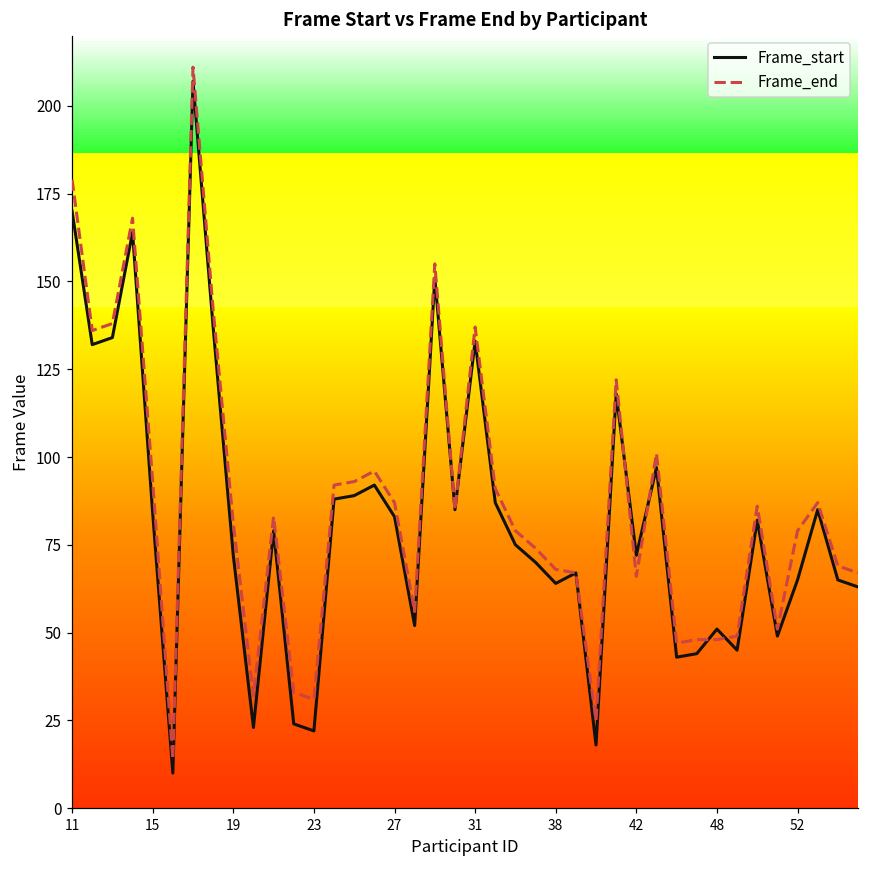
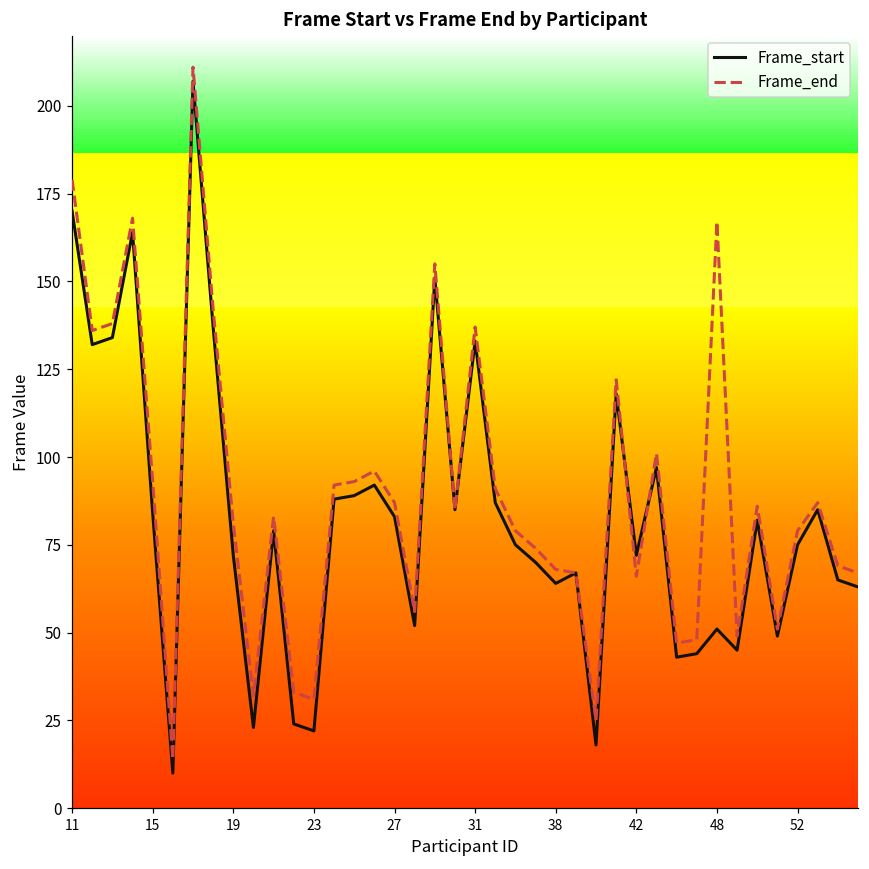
Frame_end, 48: 48 -> 167
Frame_start, 52: 65 -> 75
